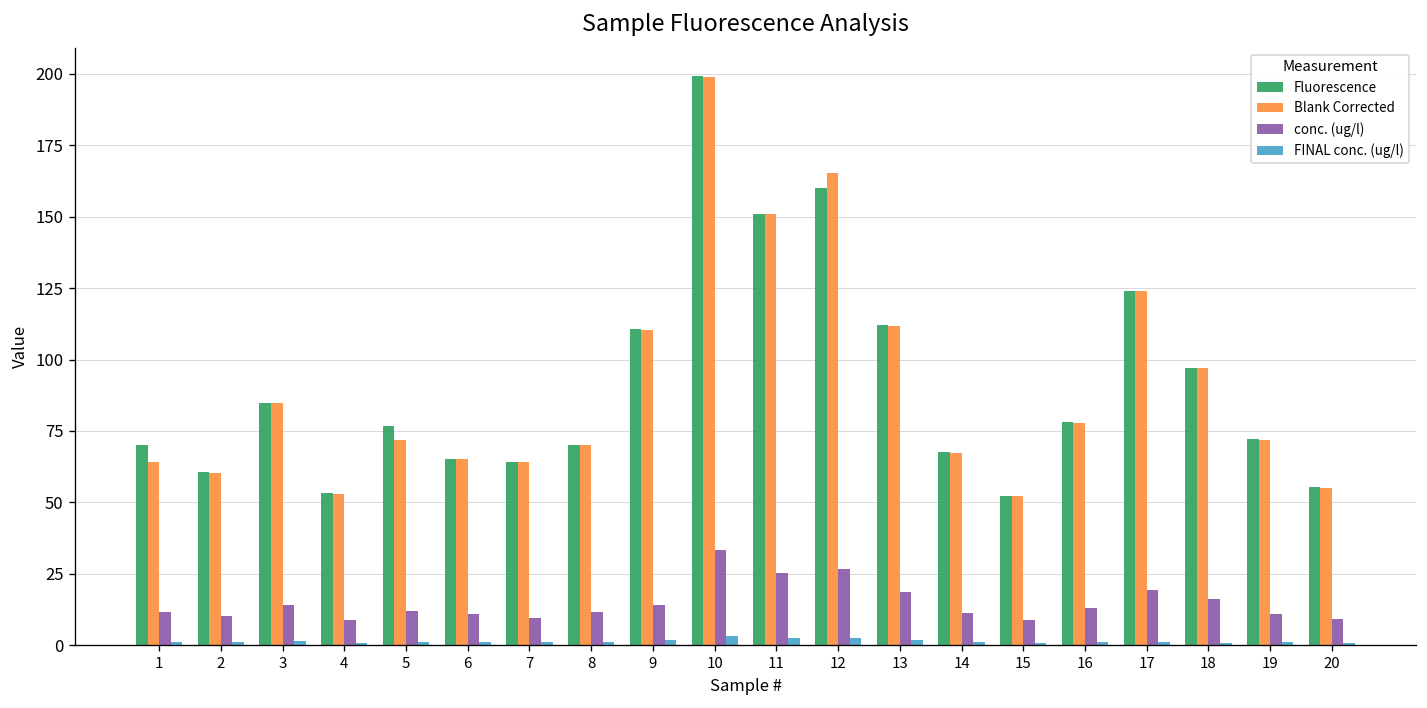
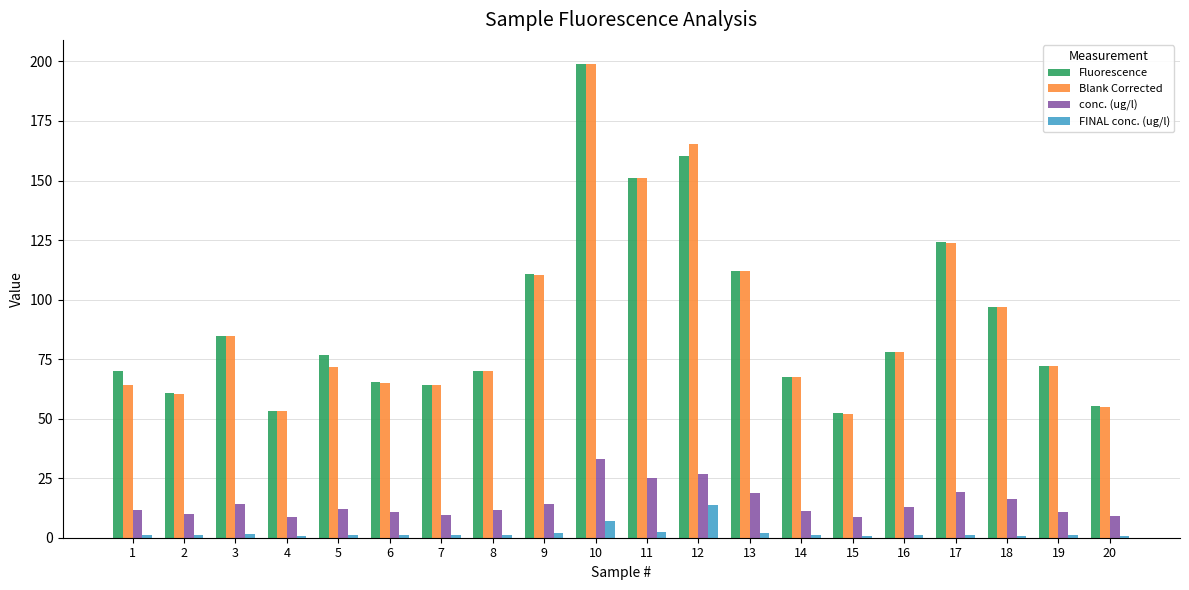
FINAL conc. (ug/l), 10: 3 -> 7
FINAL conc. (ug/l), 12: 3 -> 14
